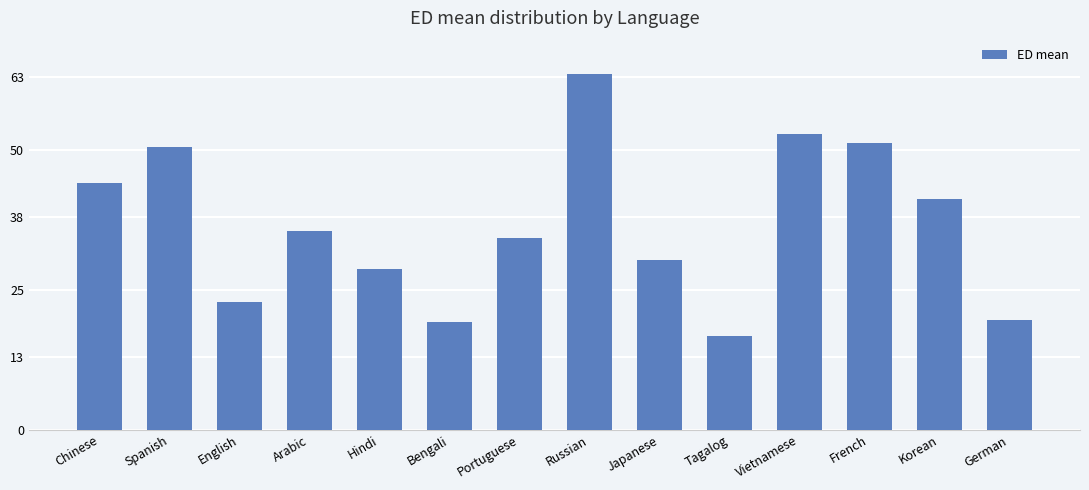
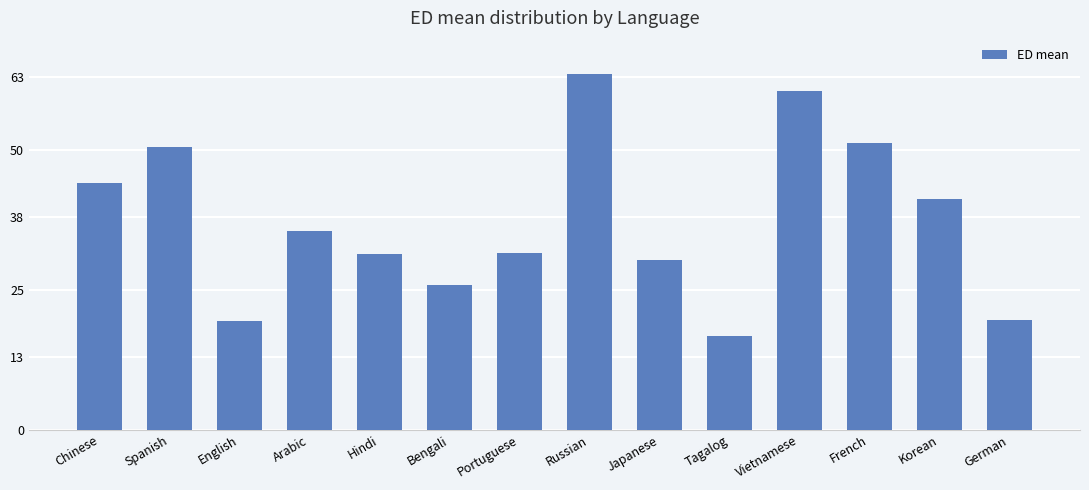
English: 23 -> 20
Hindi: 29 -> 31
Bengali: 19 -> 26
Portuguese: 34 -> 32
Vietnamese: 53 -> 61
